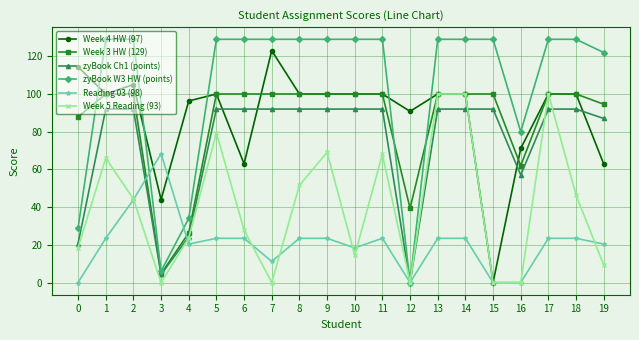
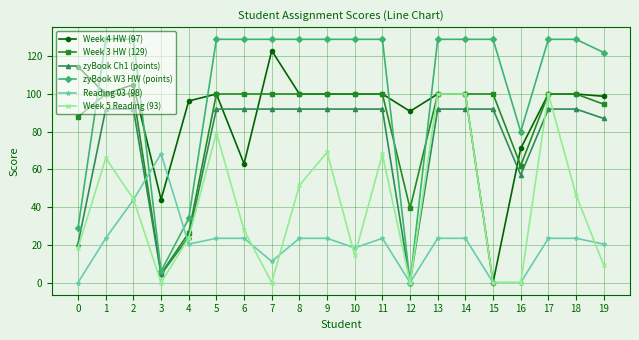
Week 4 HW (97), 19: 63 -> 99
